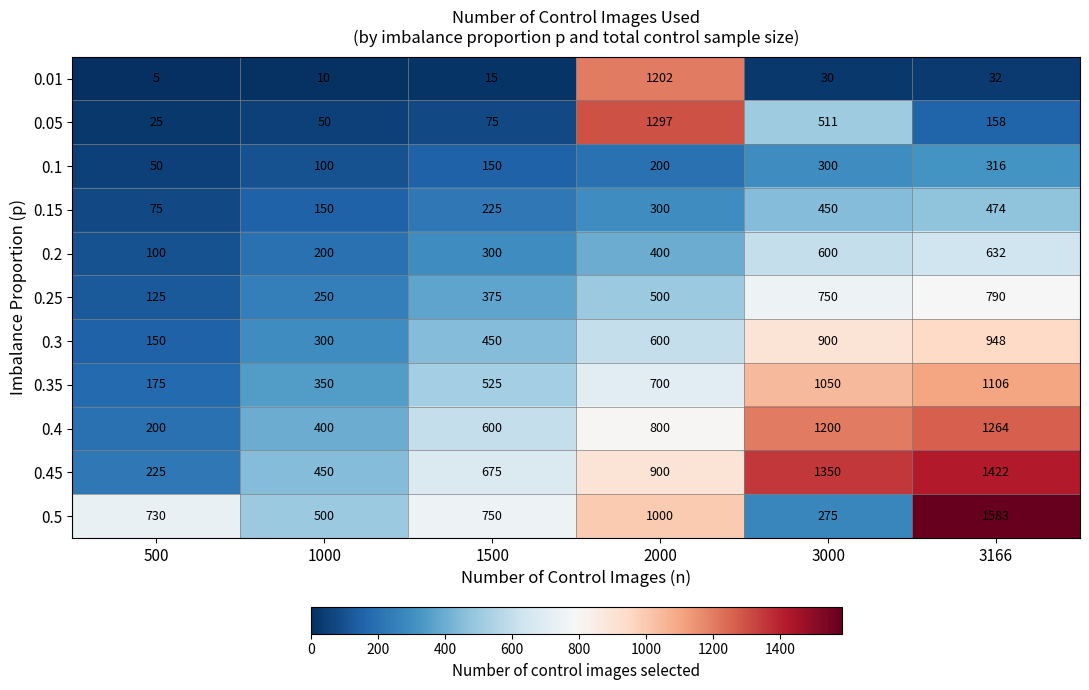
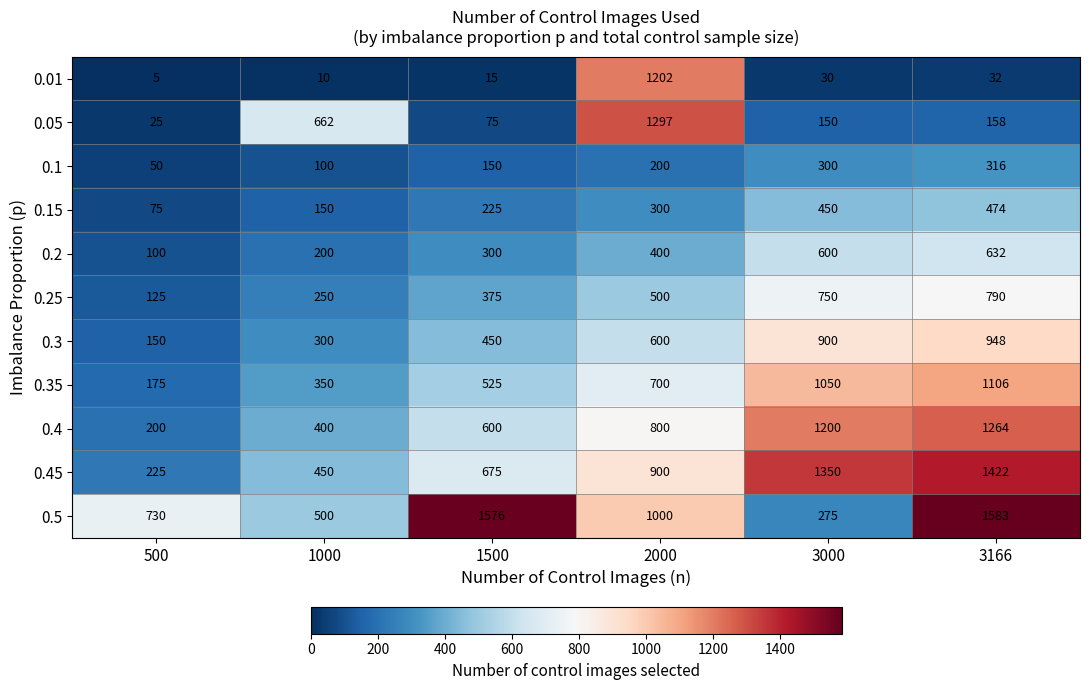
0.05, 1000: 50 -> 662
0.05, 3000: 511 -> 150
0.5, 1500: 750 -> 1576
